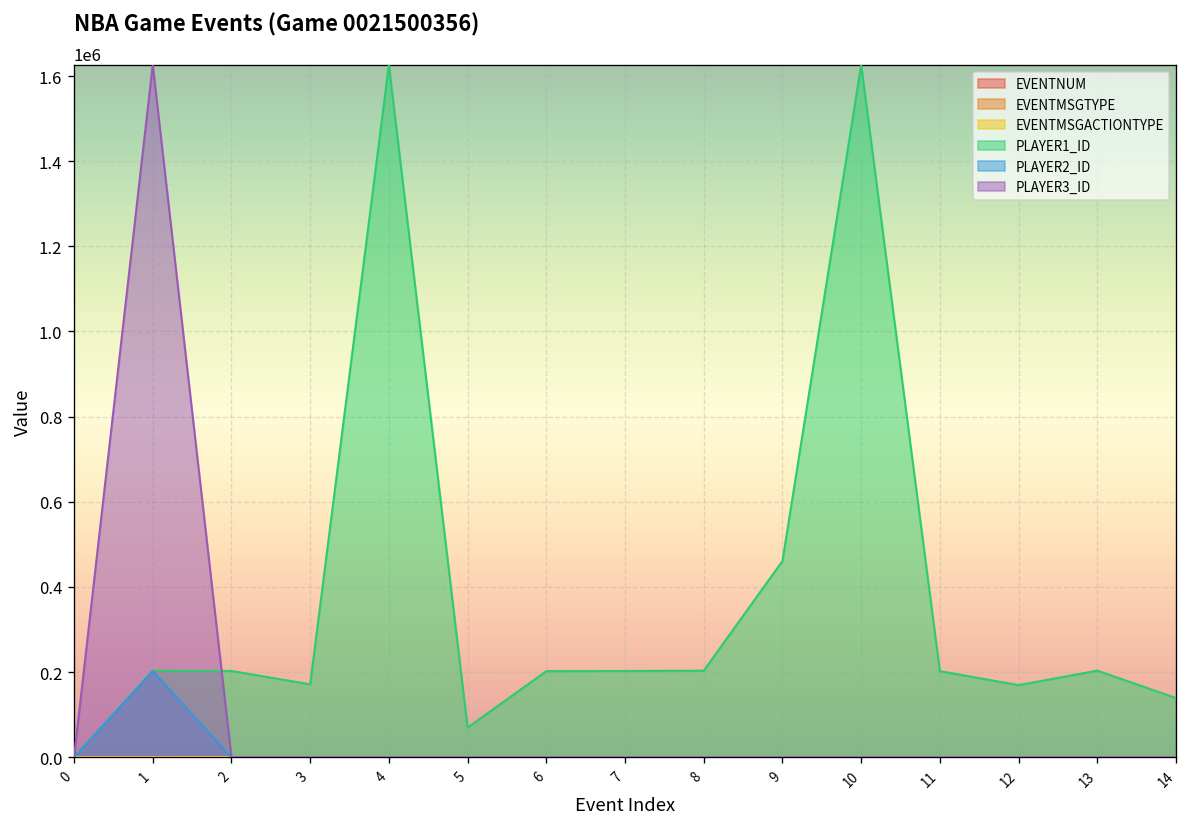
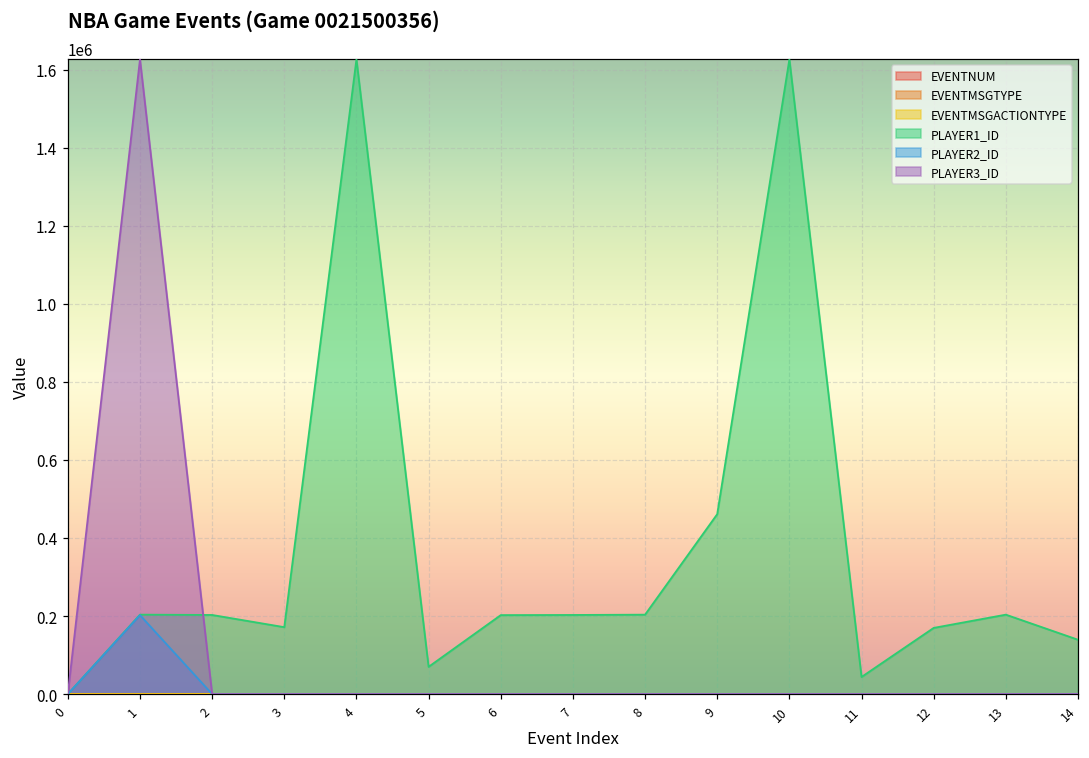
PLAYER1_ID, 11: 200000 -> 40000
